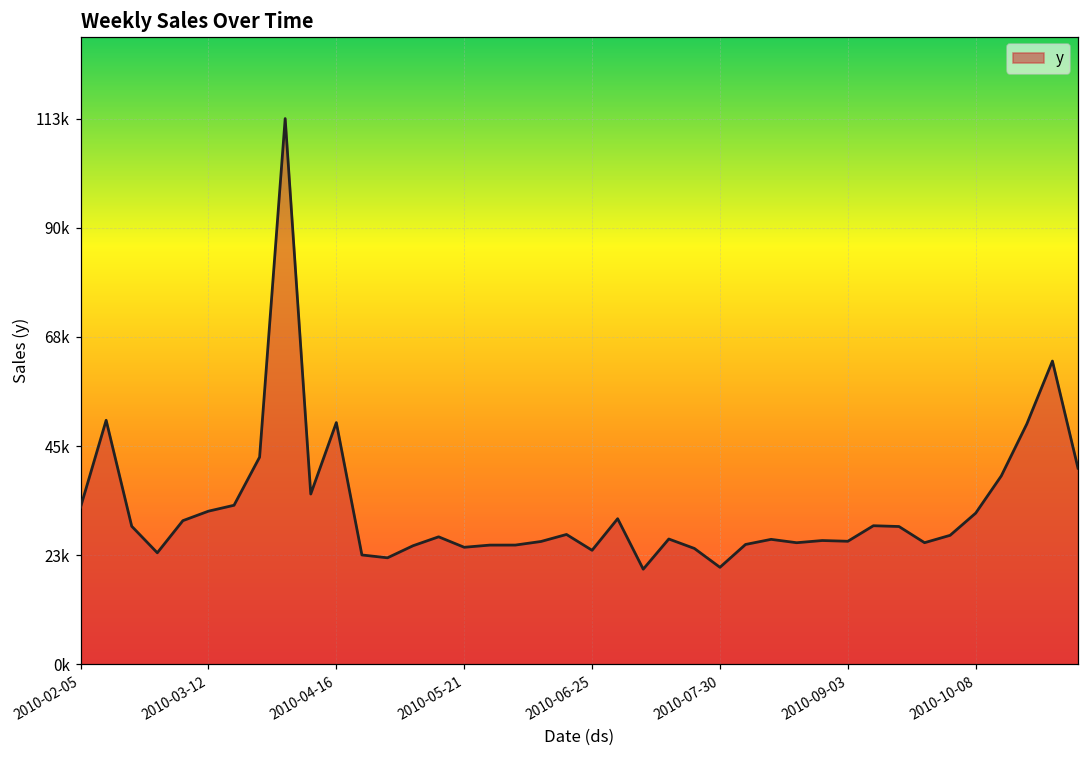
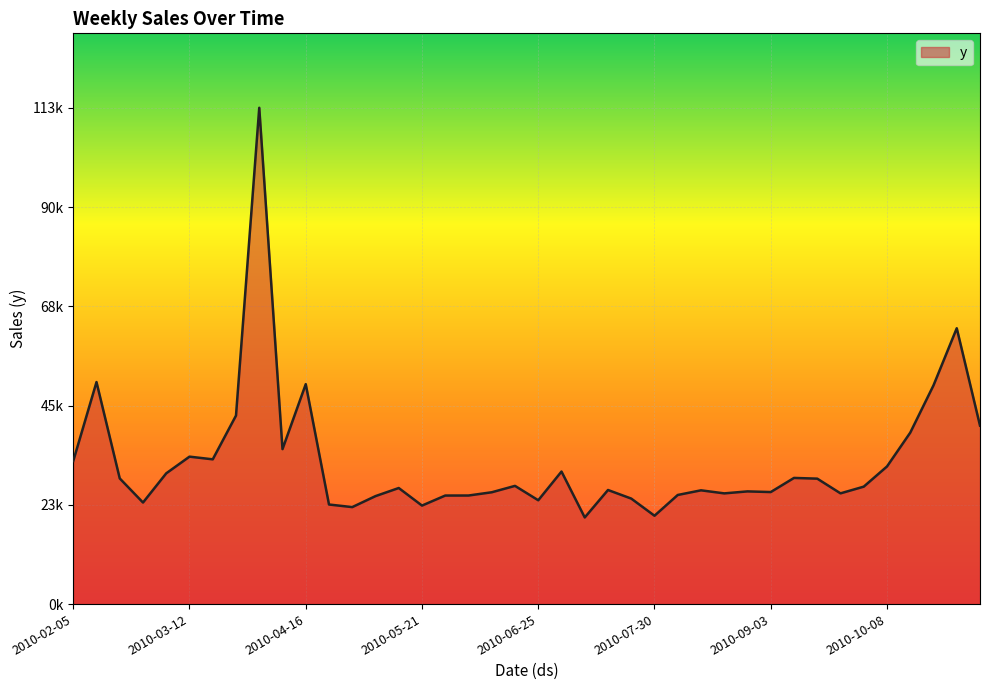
2010-03-12: 32000 -> 33000
2010-05-21: 24000 -> 22000
